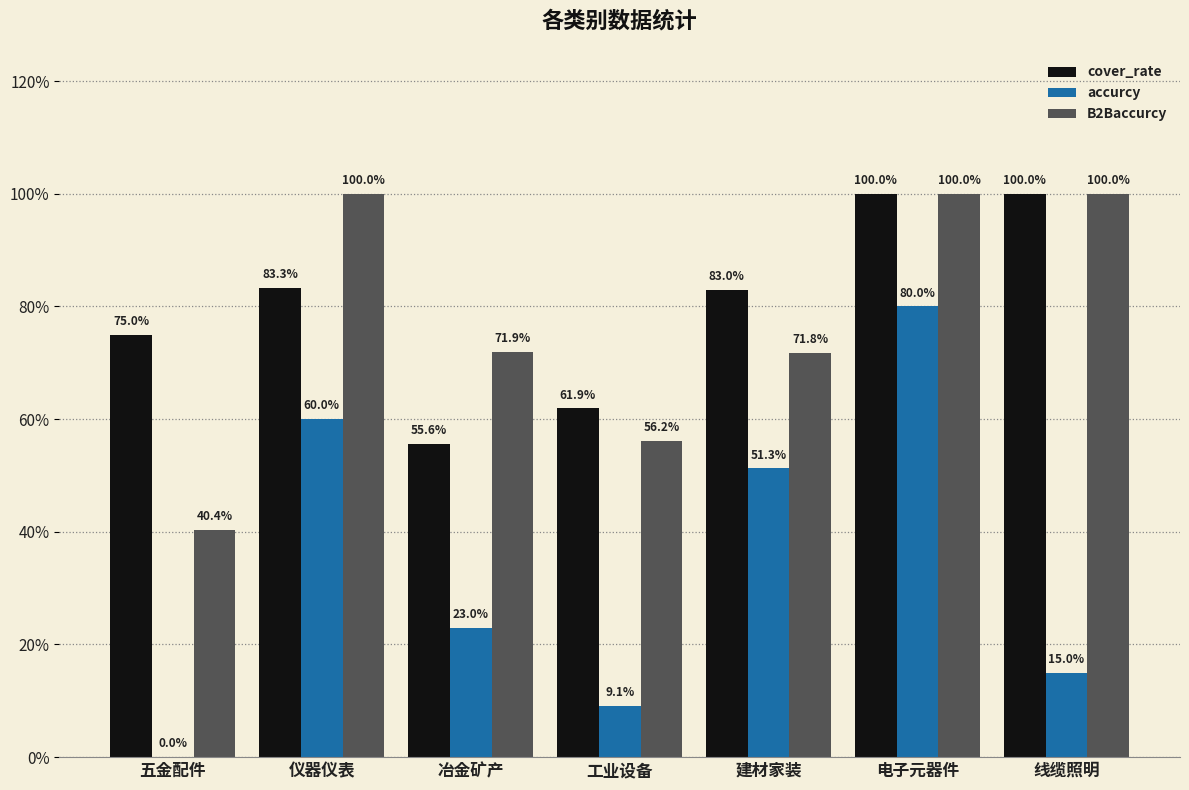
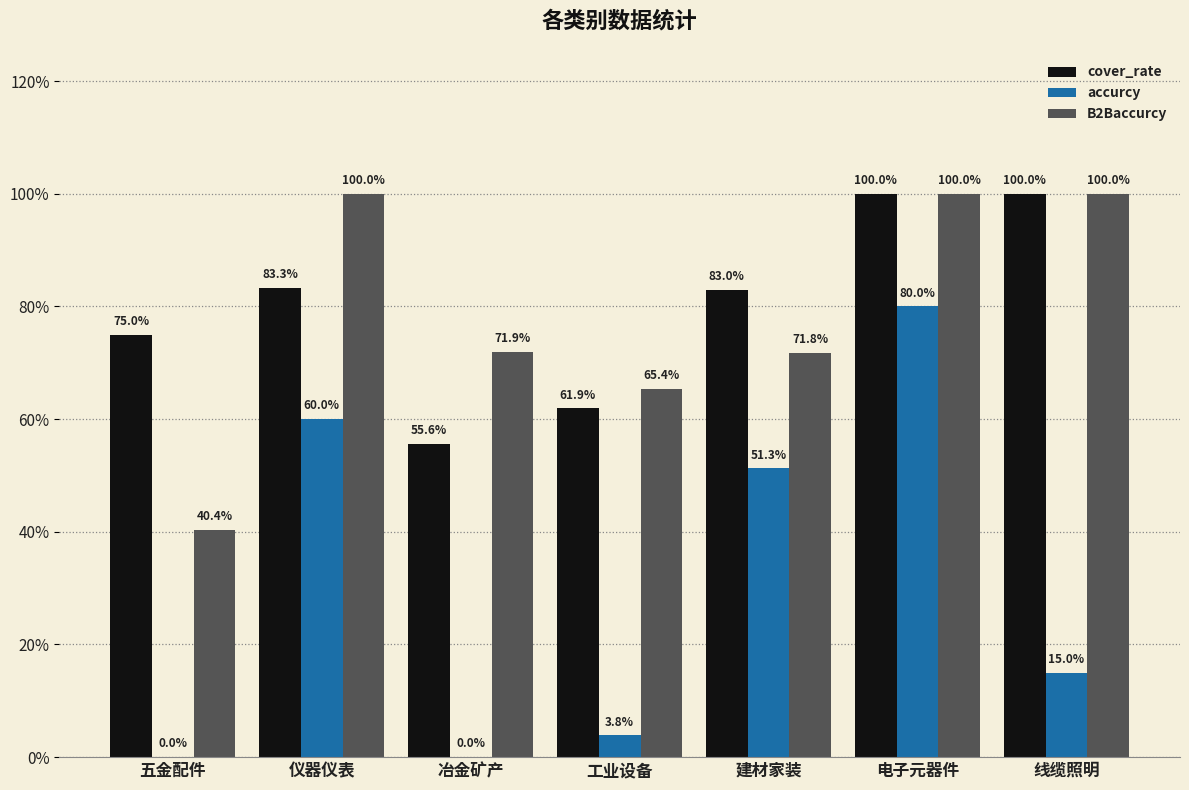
accurcy, 冶金矿产: 23.0% -> 0.0%
accurcy, 工业设备: 9.1% -> 3.8%
B2Baccurcy, 工业设备: 56.2% -> 65.4%
